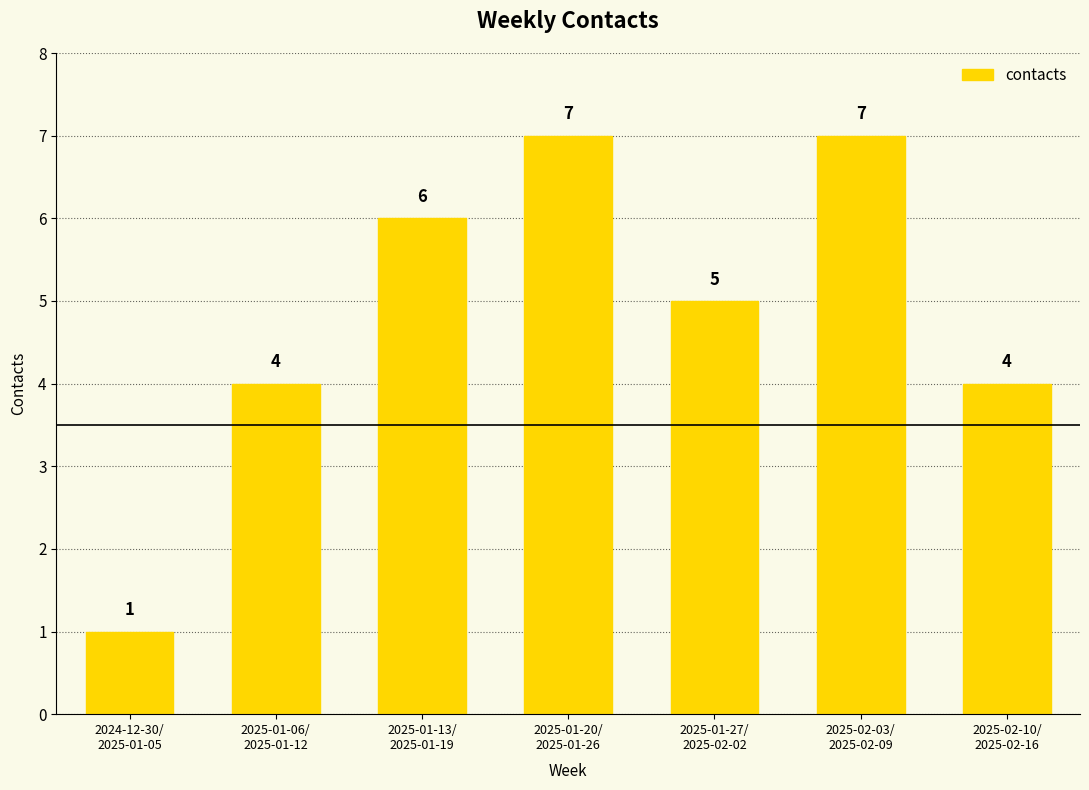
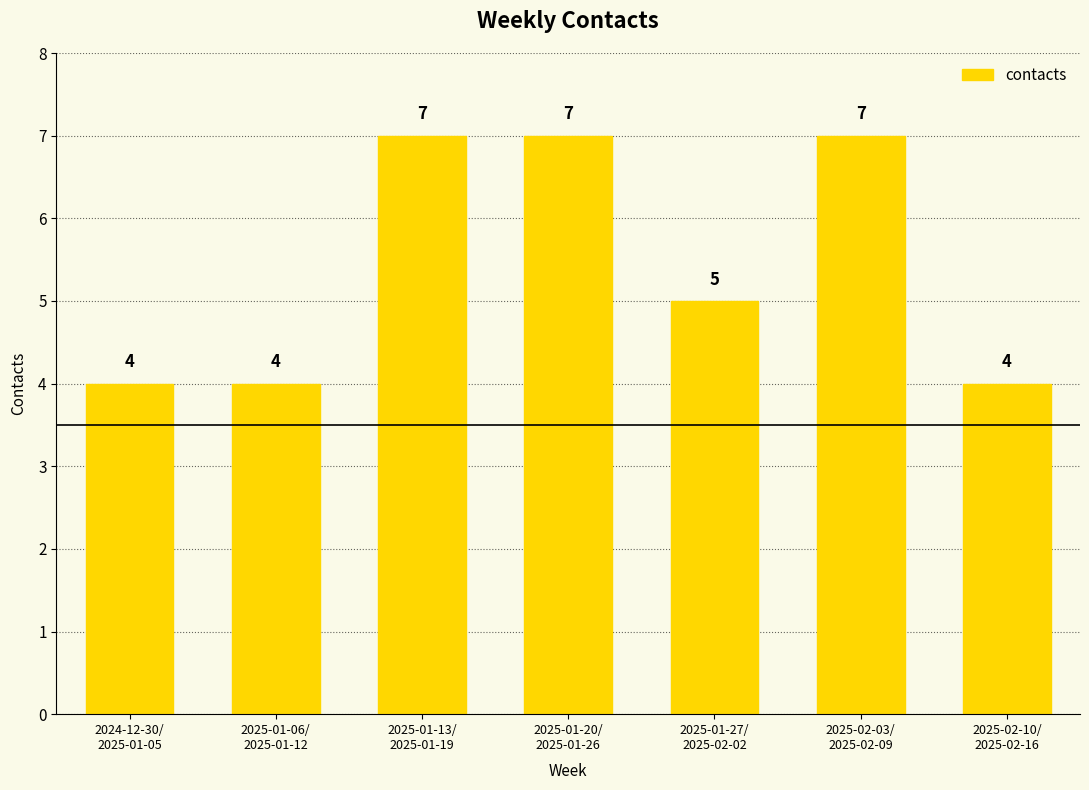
2024-12-30/ 2025-01-05: 1 -> 4
2025-01-13/ 2025-01-19: 6 -> 7
